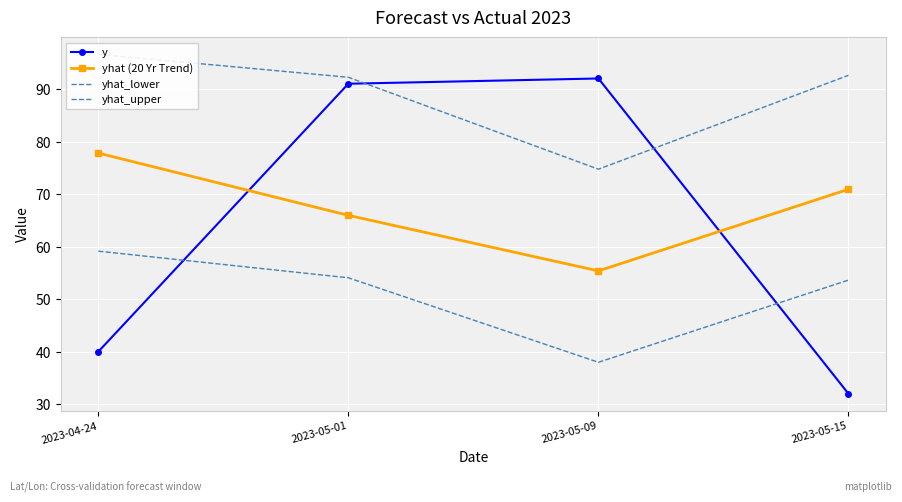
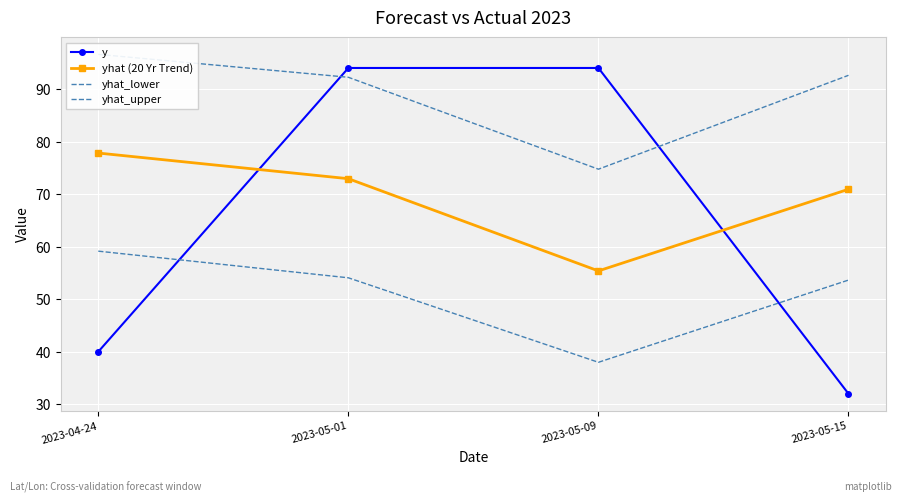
y, 2023-05-01: 91 -> 94
yhat (20 Yr Trend), 2023-05-01: 66 -> 73
y, 2023-05-09: 92 -> 94
